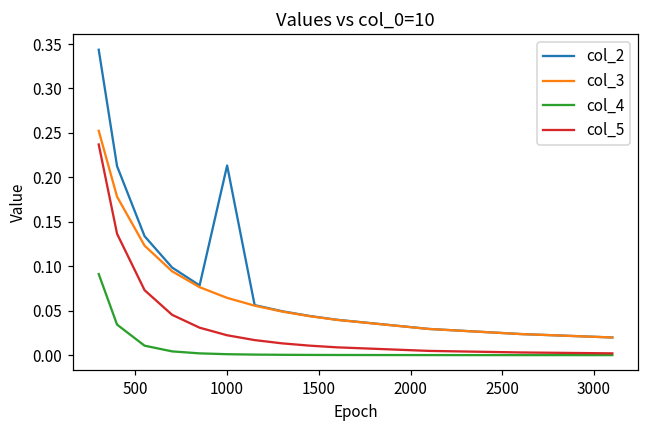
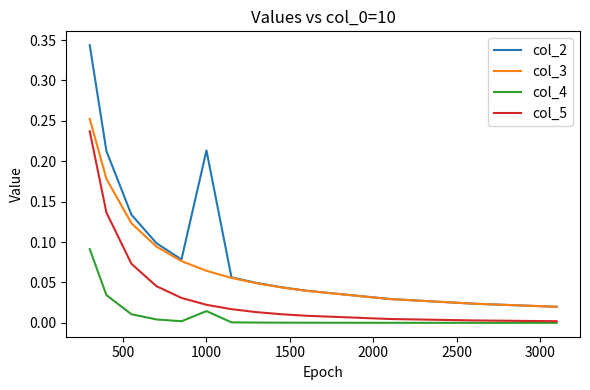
col_4, 1000: 0.00 -> 0.01
